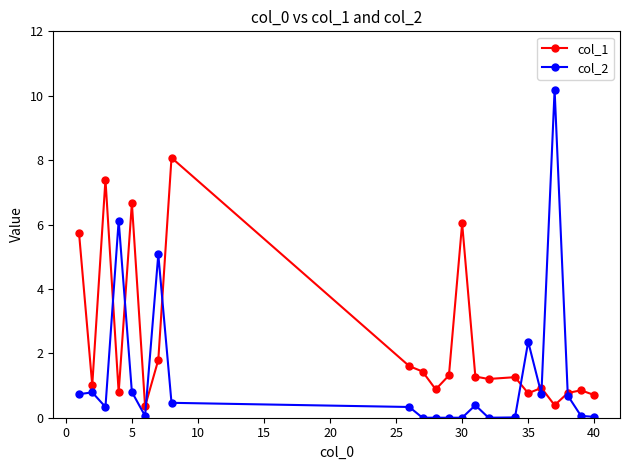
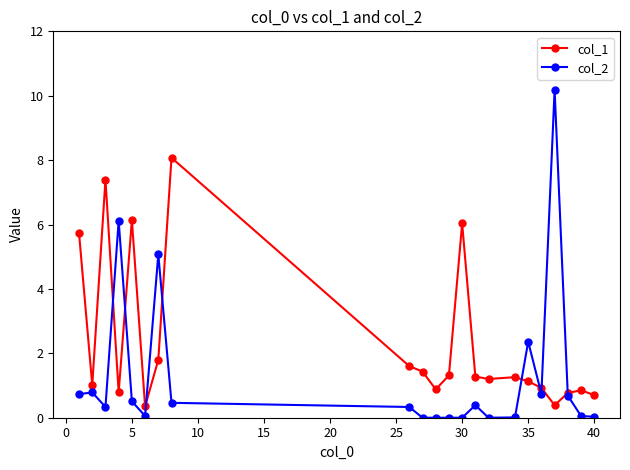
col_1, 5: 6.7 -> 6.1
col_2, 5: 0.8 -> 0.5
col_1, 35: 0.8 -> 1.1
